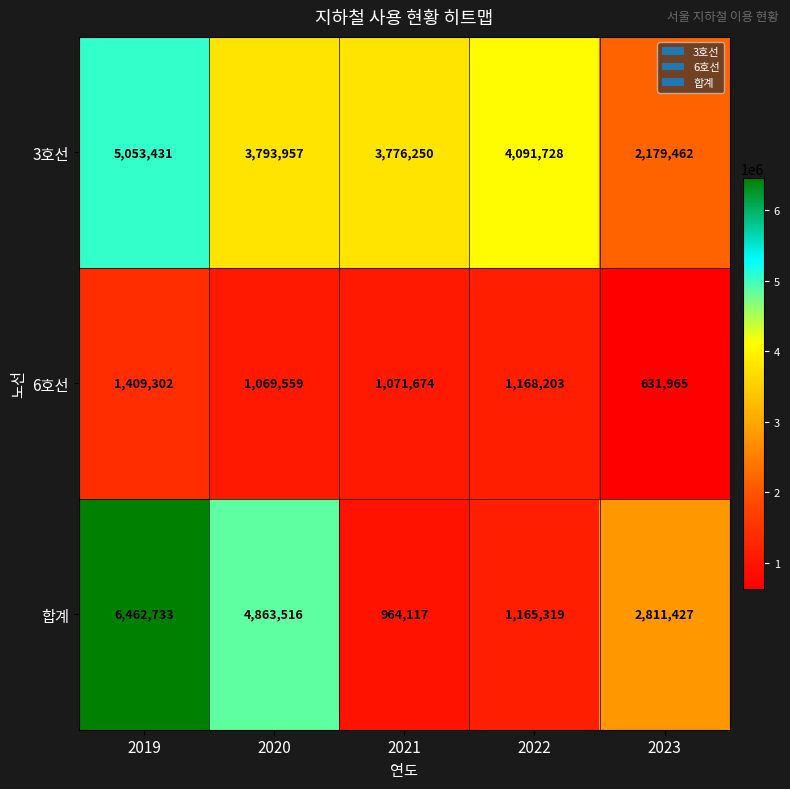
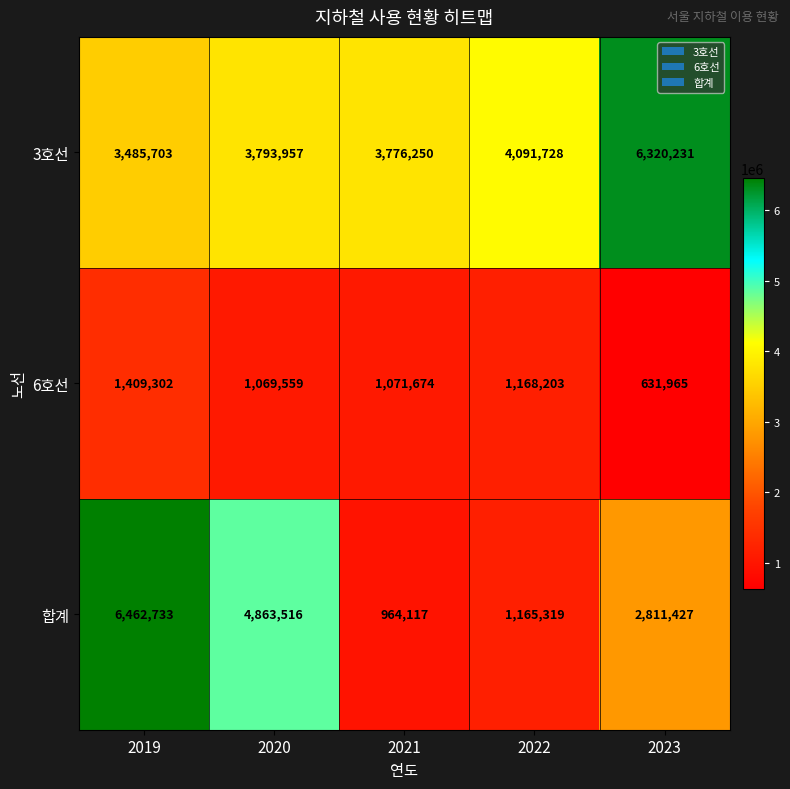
3호선, 2019: 5,053,431 -> 3,485,703
3호선, 2023: 2,179,462 -> 6,320,231
